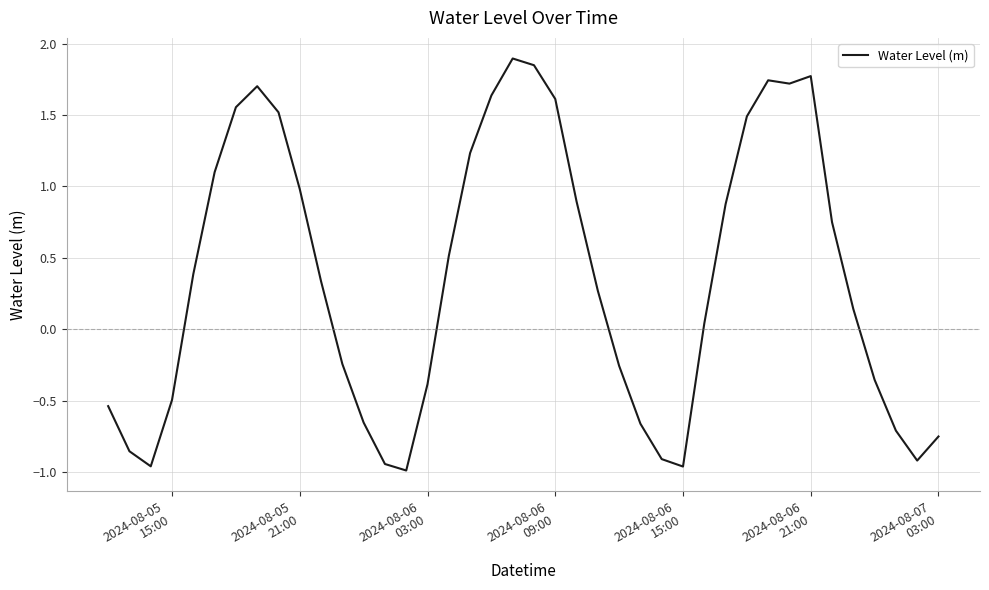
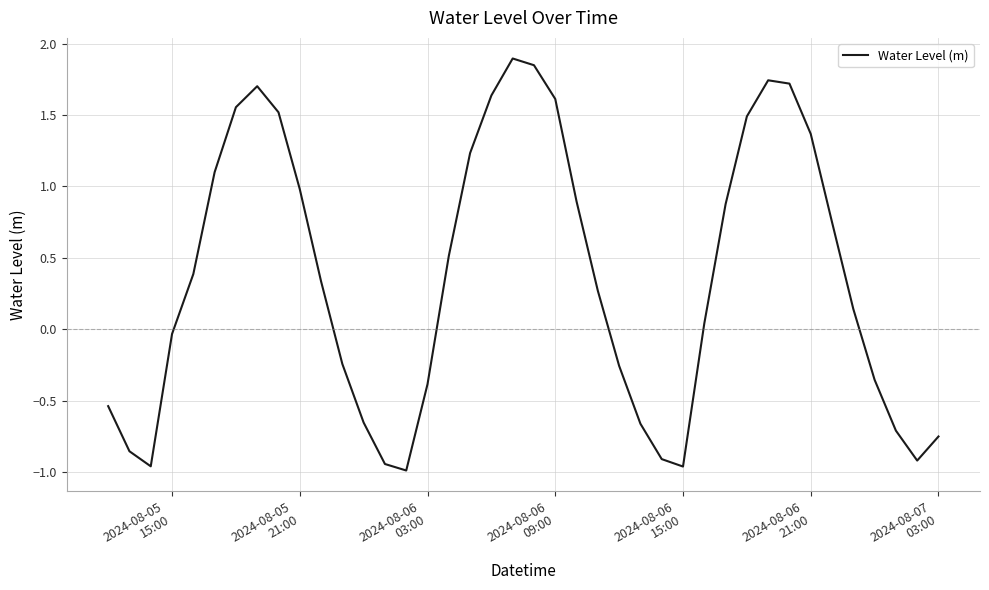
2024-08-05 15:00: -0.49 -> -0.03
2024-08-06 21:00: 1.77 -> 1.37
